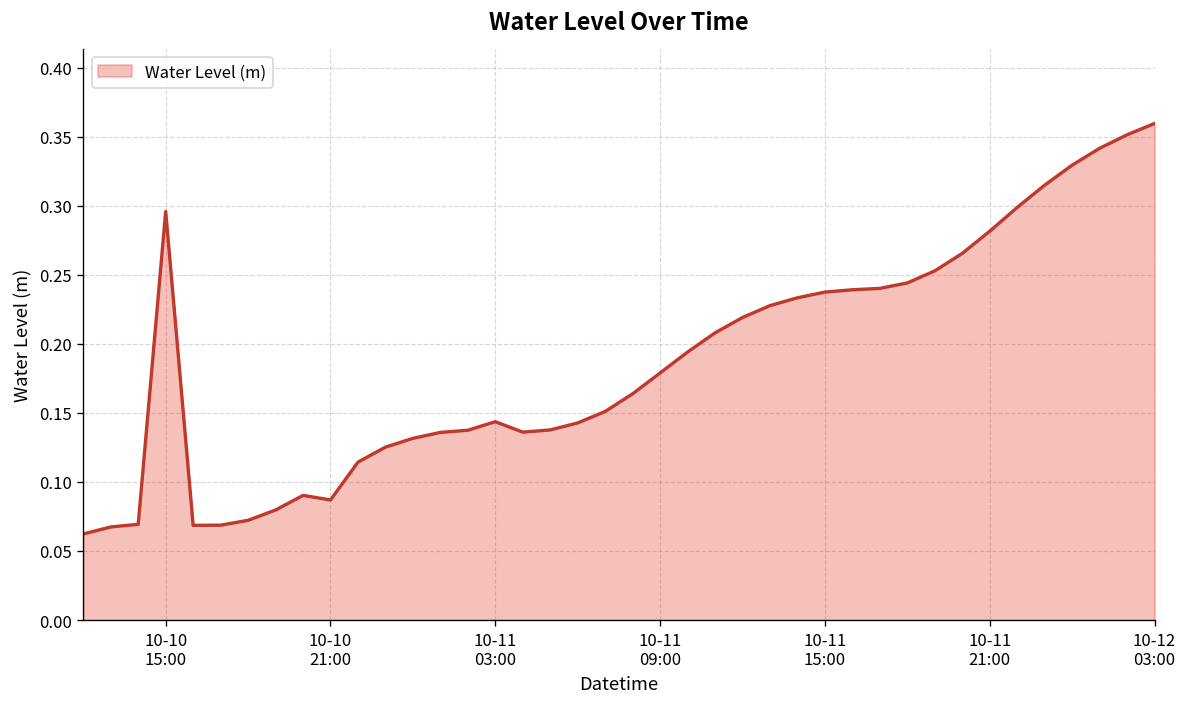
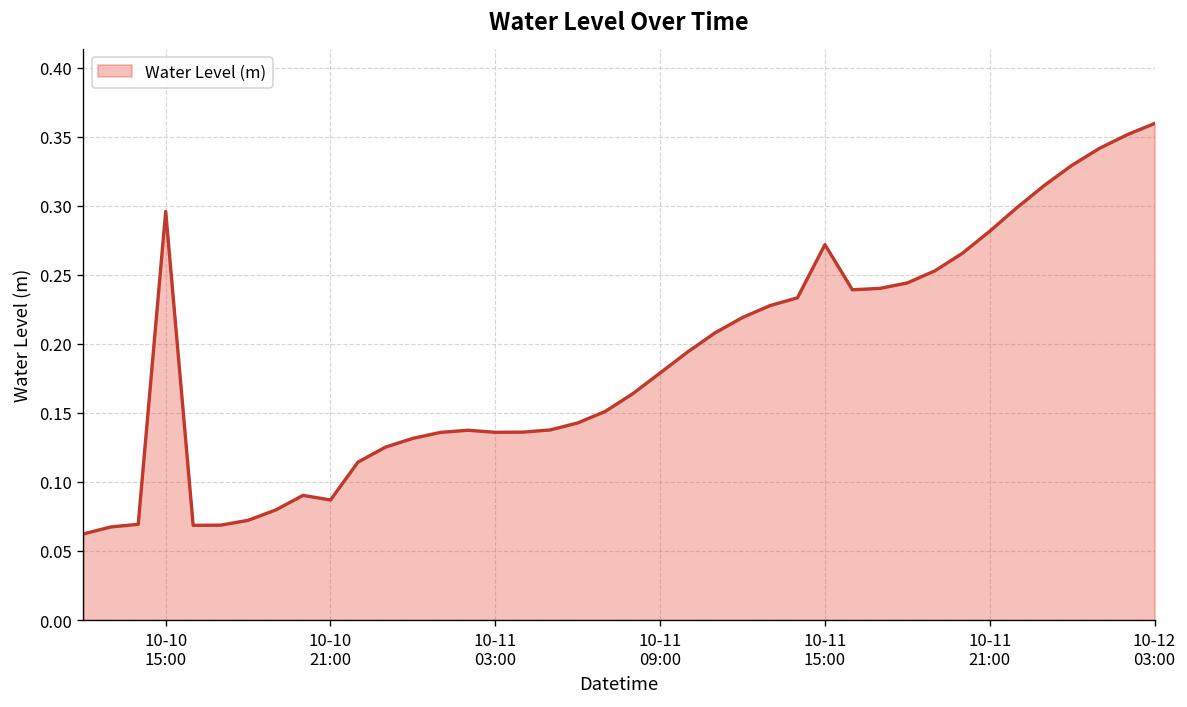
10-11 03:00: 0.144 -> 0.136
10-11 15:00: 0.237 -> 0.272
